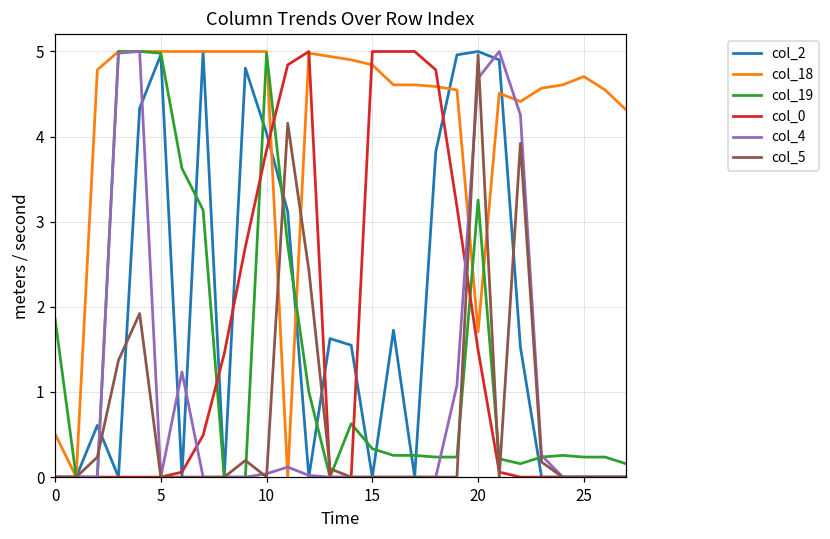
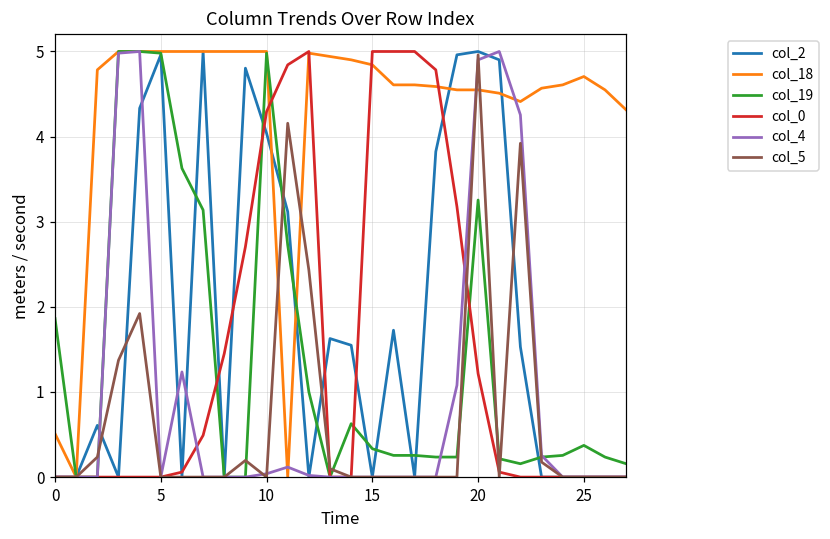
col_0, 10: 3.8 -> 4.3
col_18, 20: 1.7 -> 4.5
col_0, 20: 1.5 -> 1.2
col_4, 20: 4.7 -> 4.9
col_19, 25: 0.2 -> 0.4
